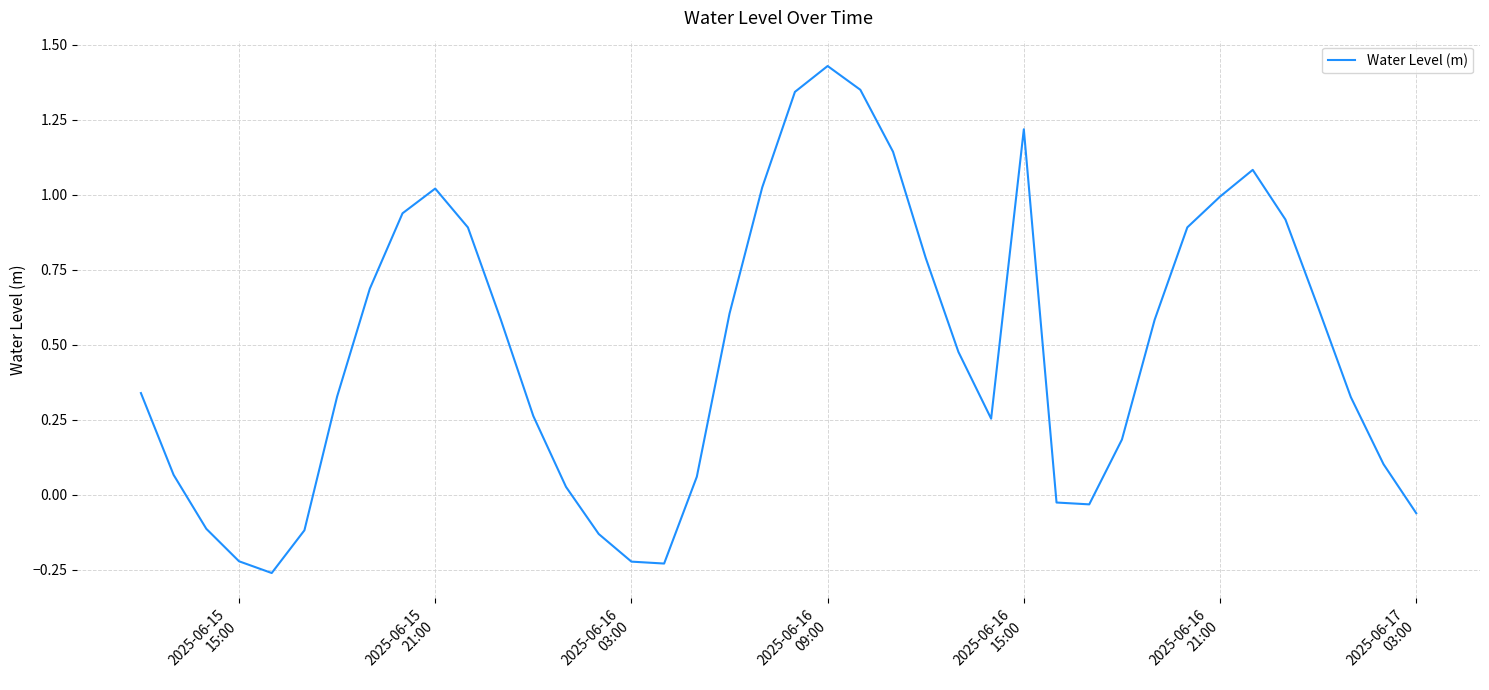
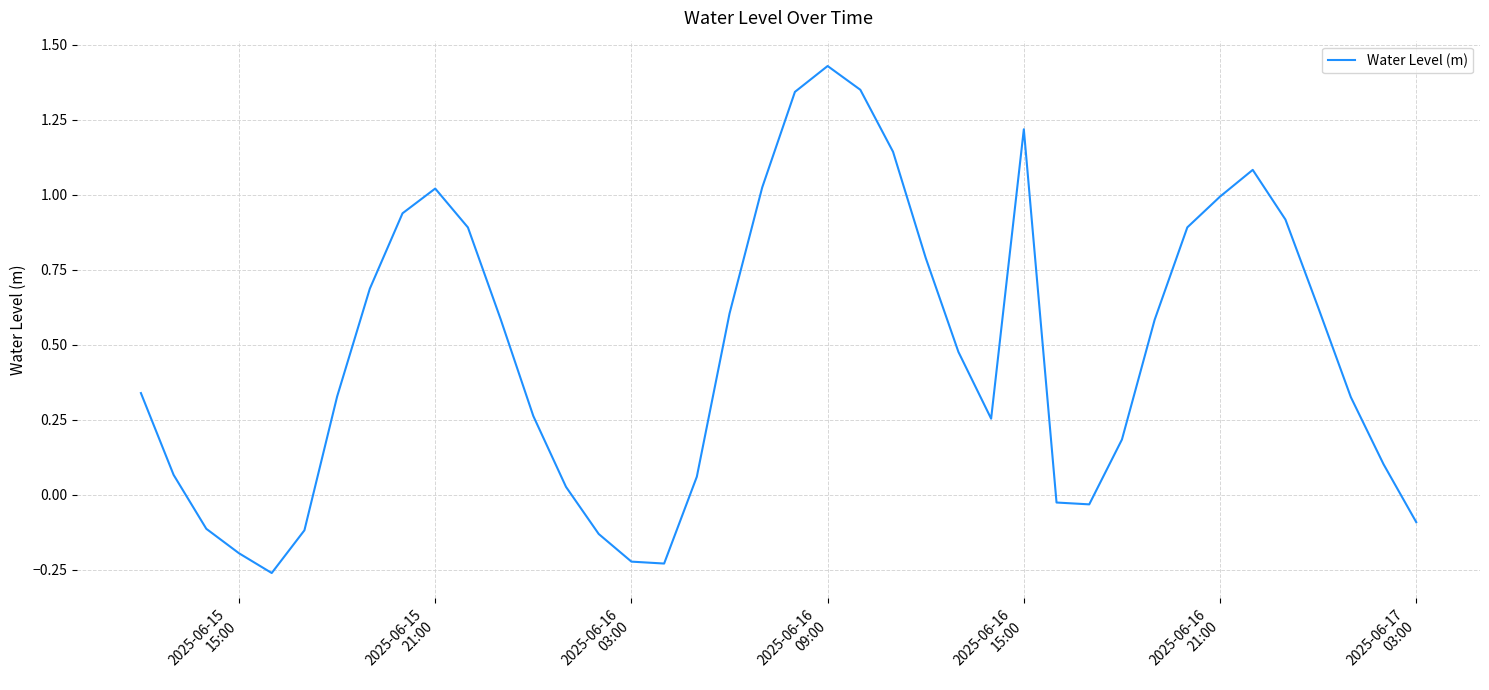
2025-06-15 15:00: -0.22 -> -0.19
2025-06-17 03:00: -0.06 -> -0.09
